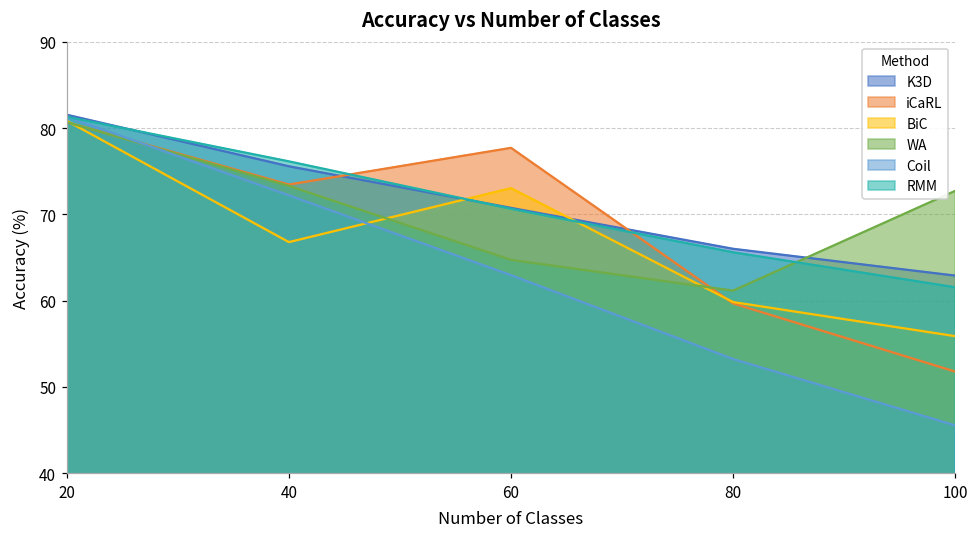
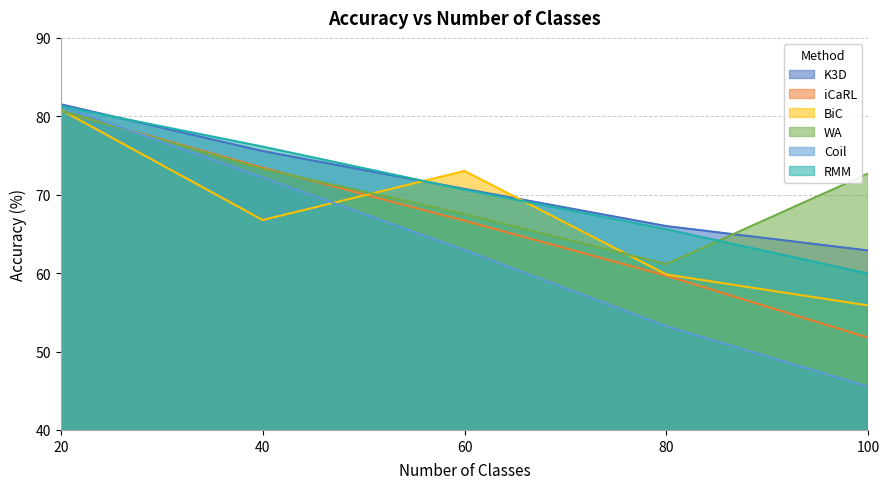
iCaRL, 60: 78 -> 67
WA, 60: 65 -> 68
RMM, 100: 62 -> 60
